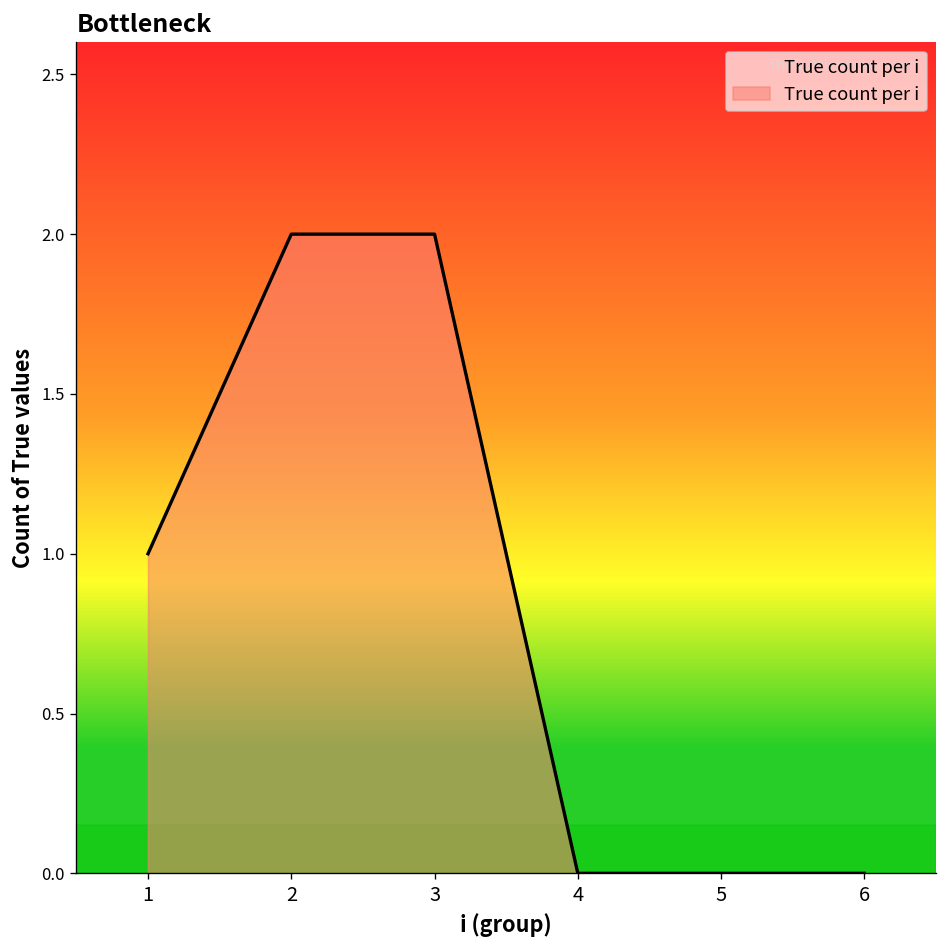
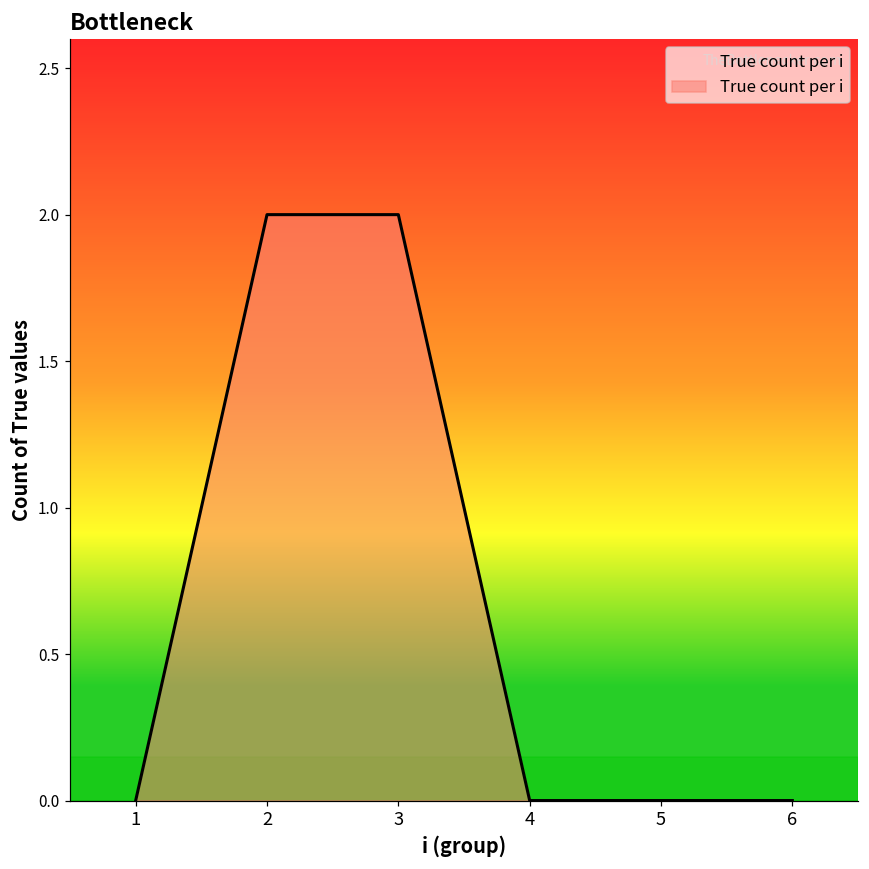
1: 1 -> 0
